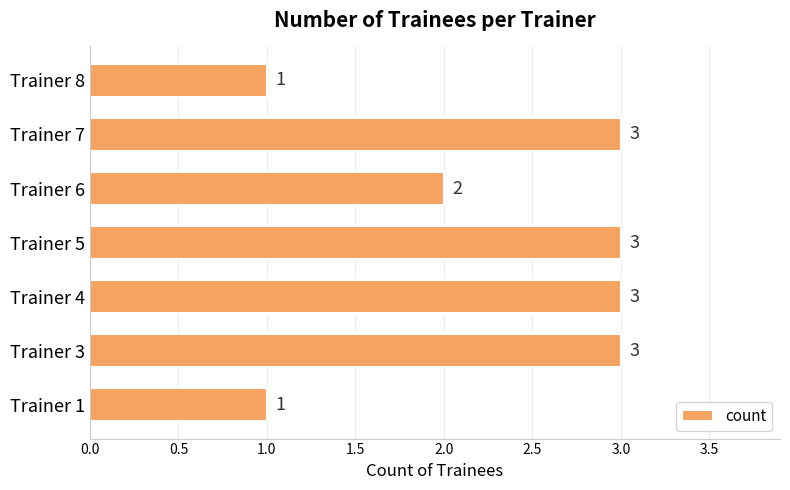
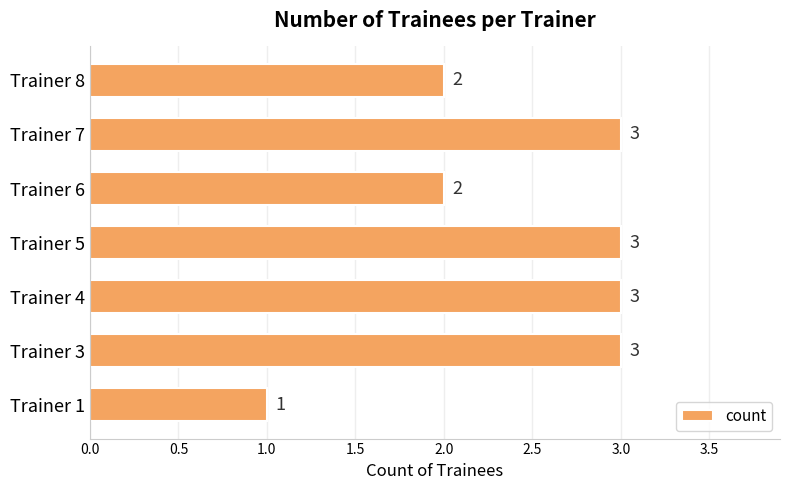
Trainer 8: 1 -> 2
